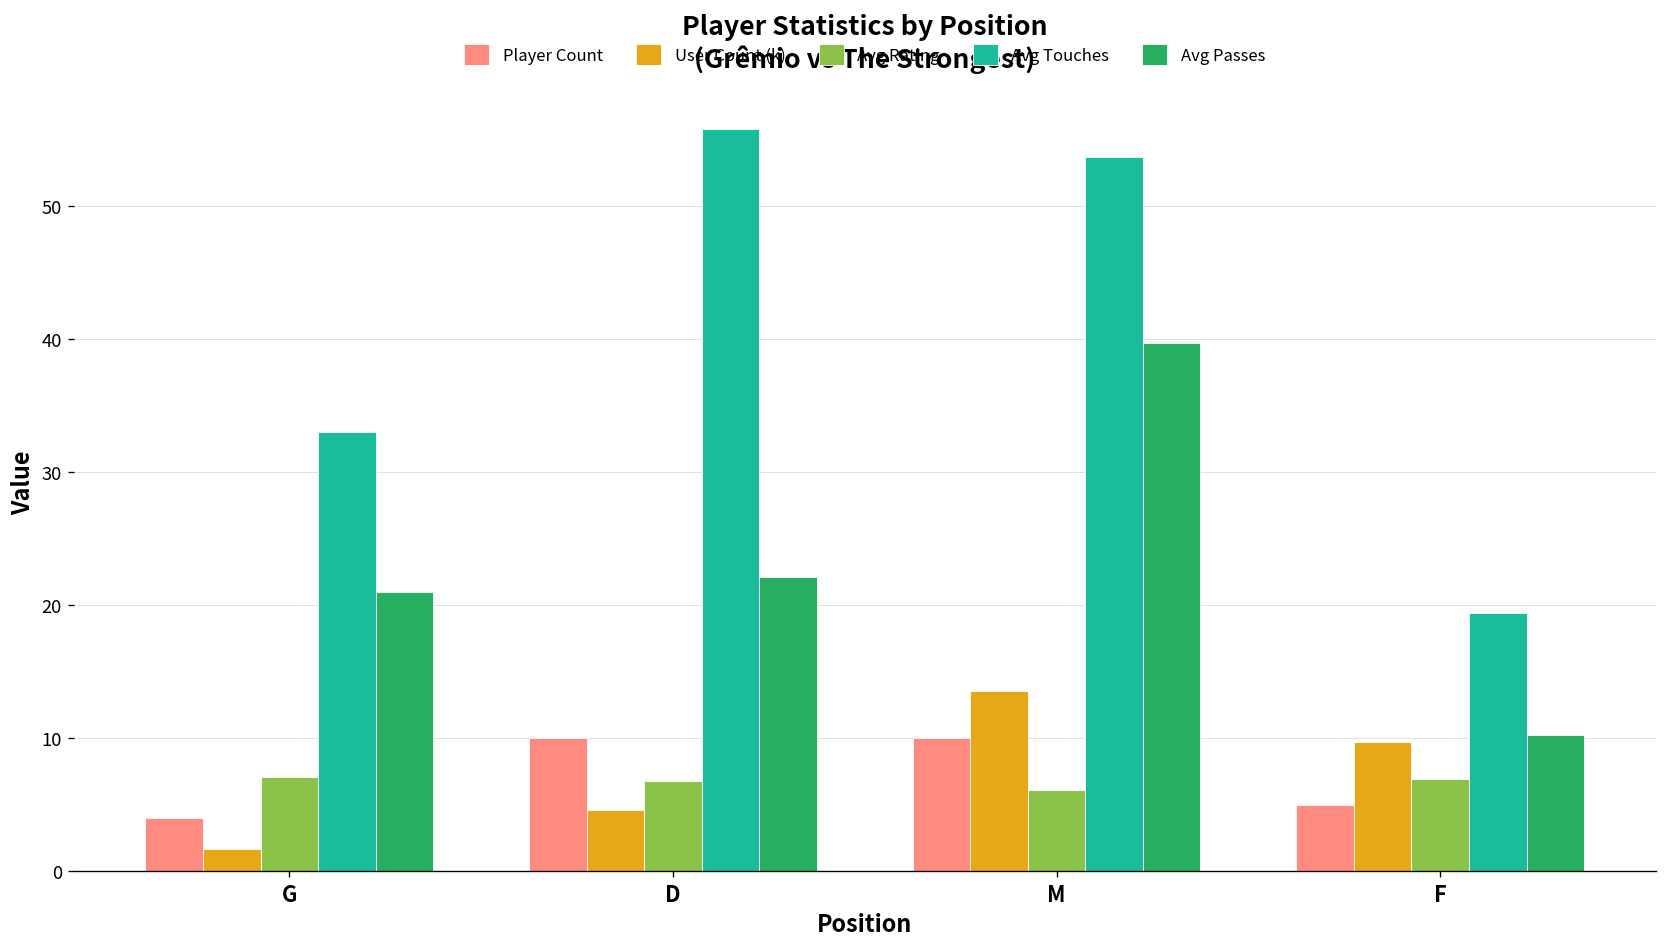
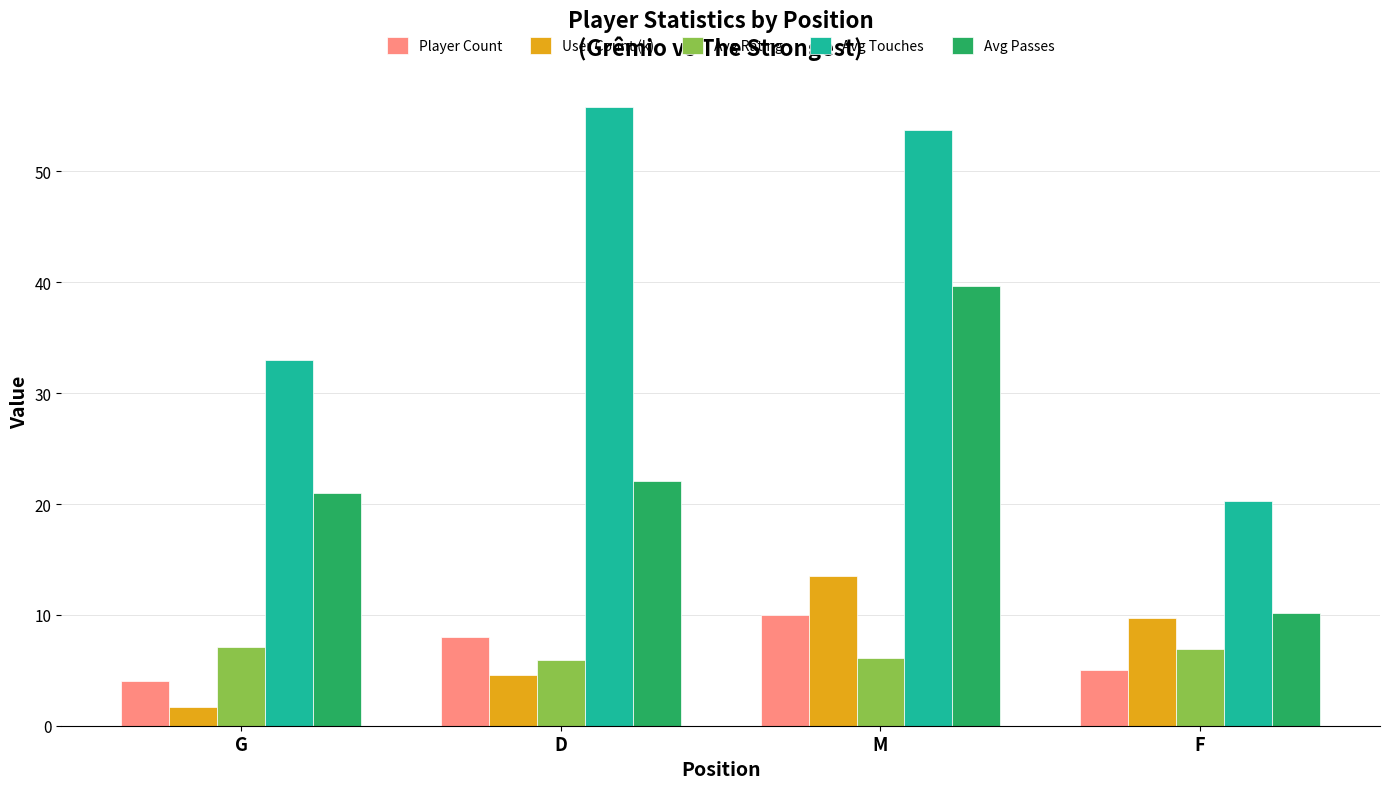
Player Count, D: 10 -> 8
Avg Rating, D: 6.8 -> 5.9
Avg Touches, F: 19.4 -> 20.3
